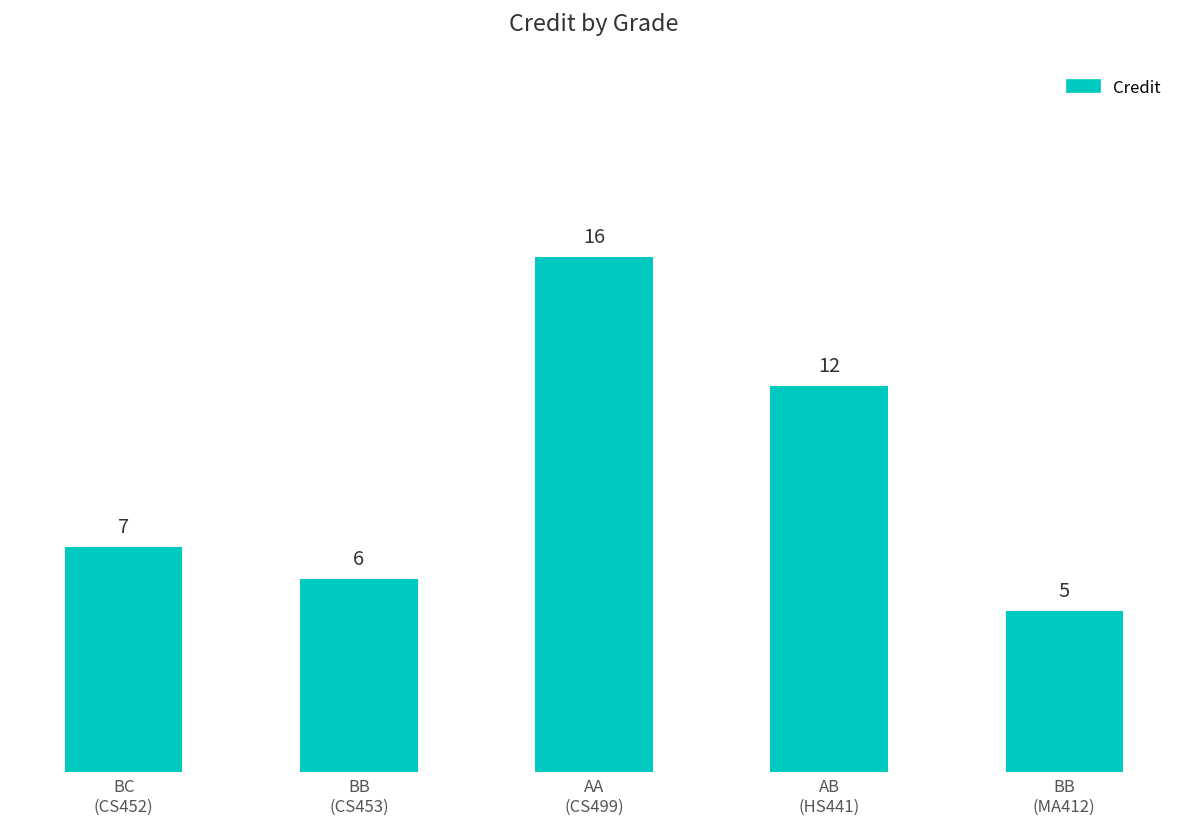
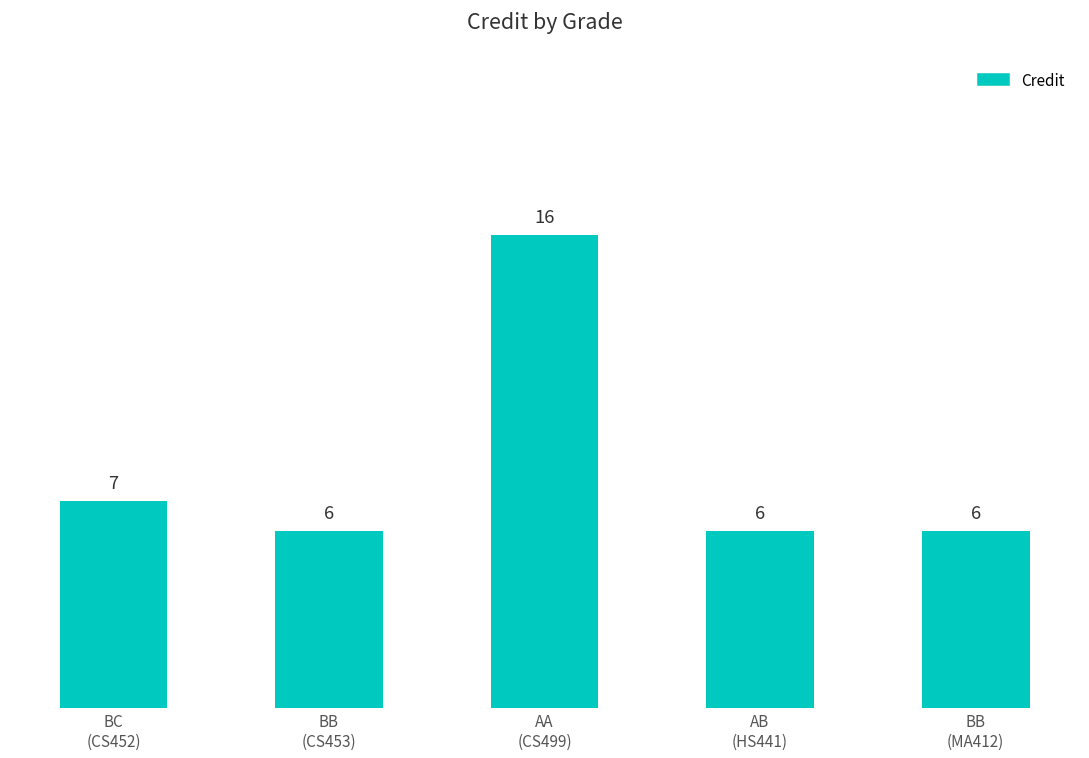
AB (HS441): 12 -> 6
BB (MA412): 5 -> 6
